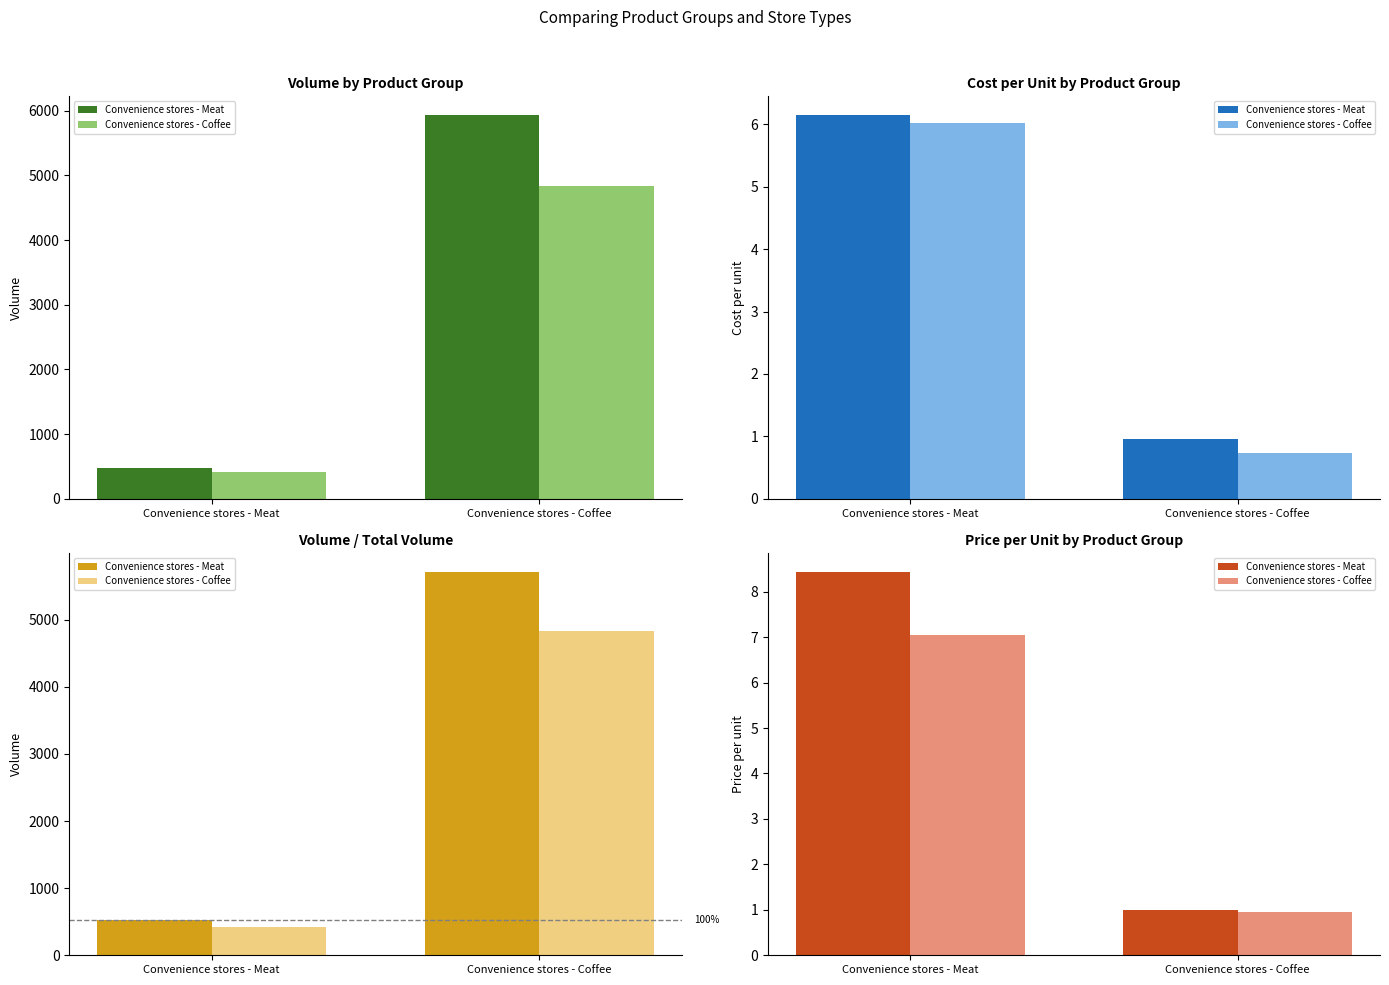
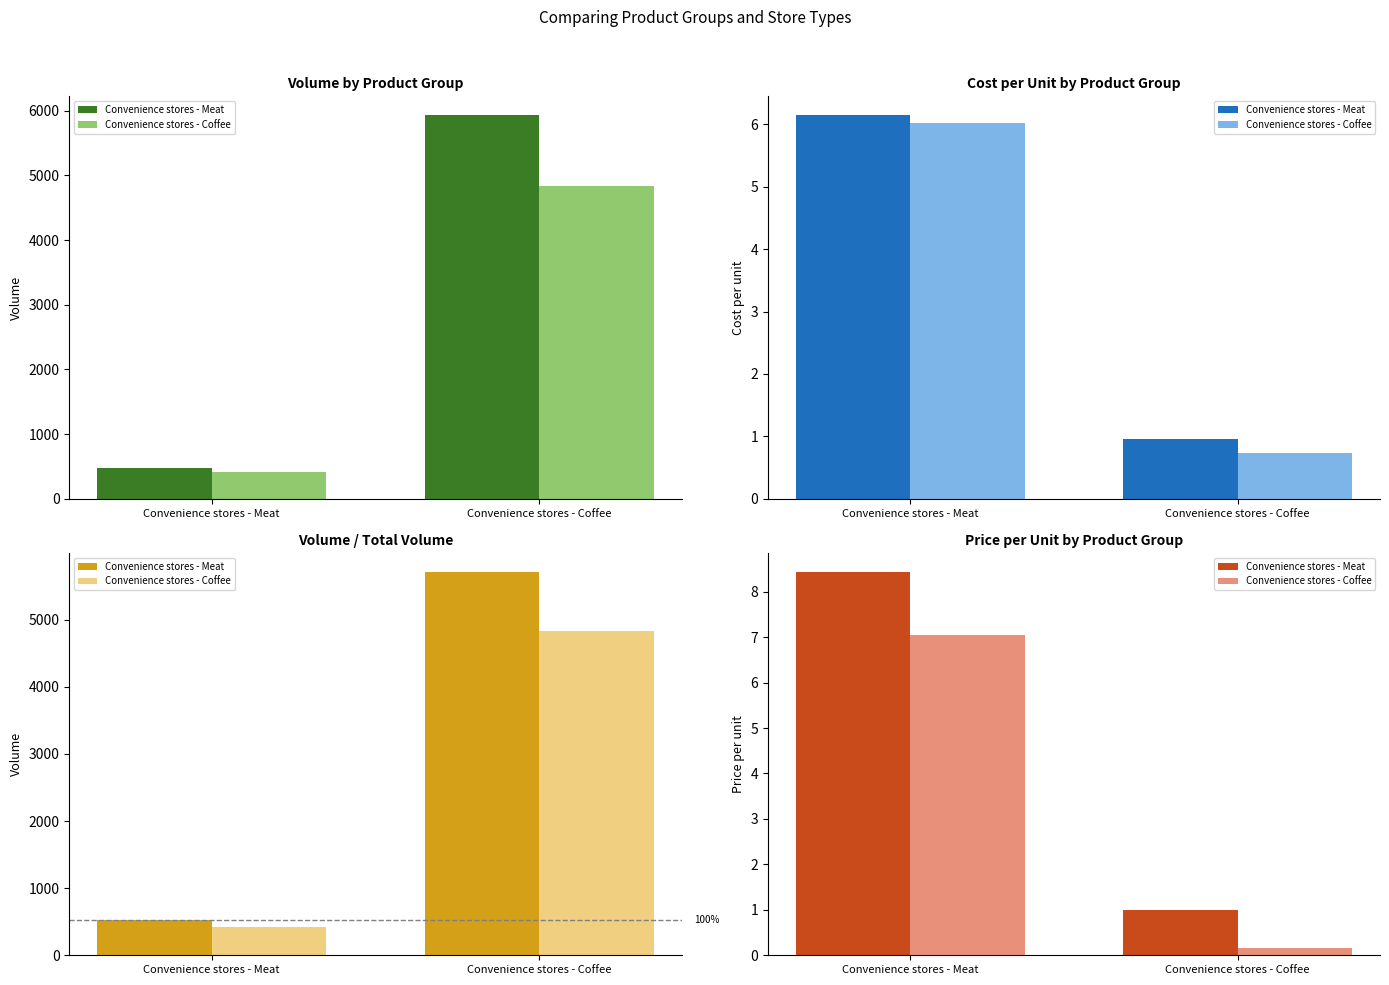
Price per Unit by Product Group, Convenience stores - Coffee, Convenience stores - Coffee: 1.0 -> 0.2
